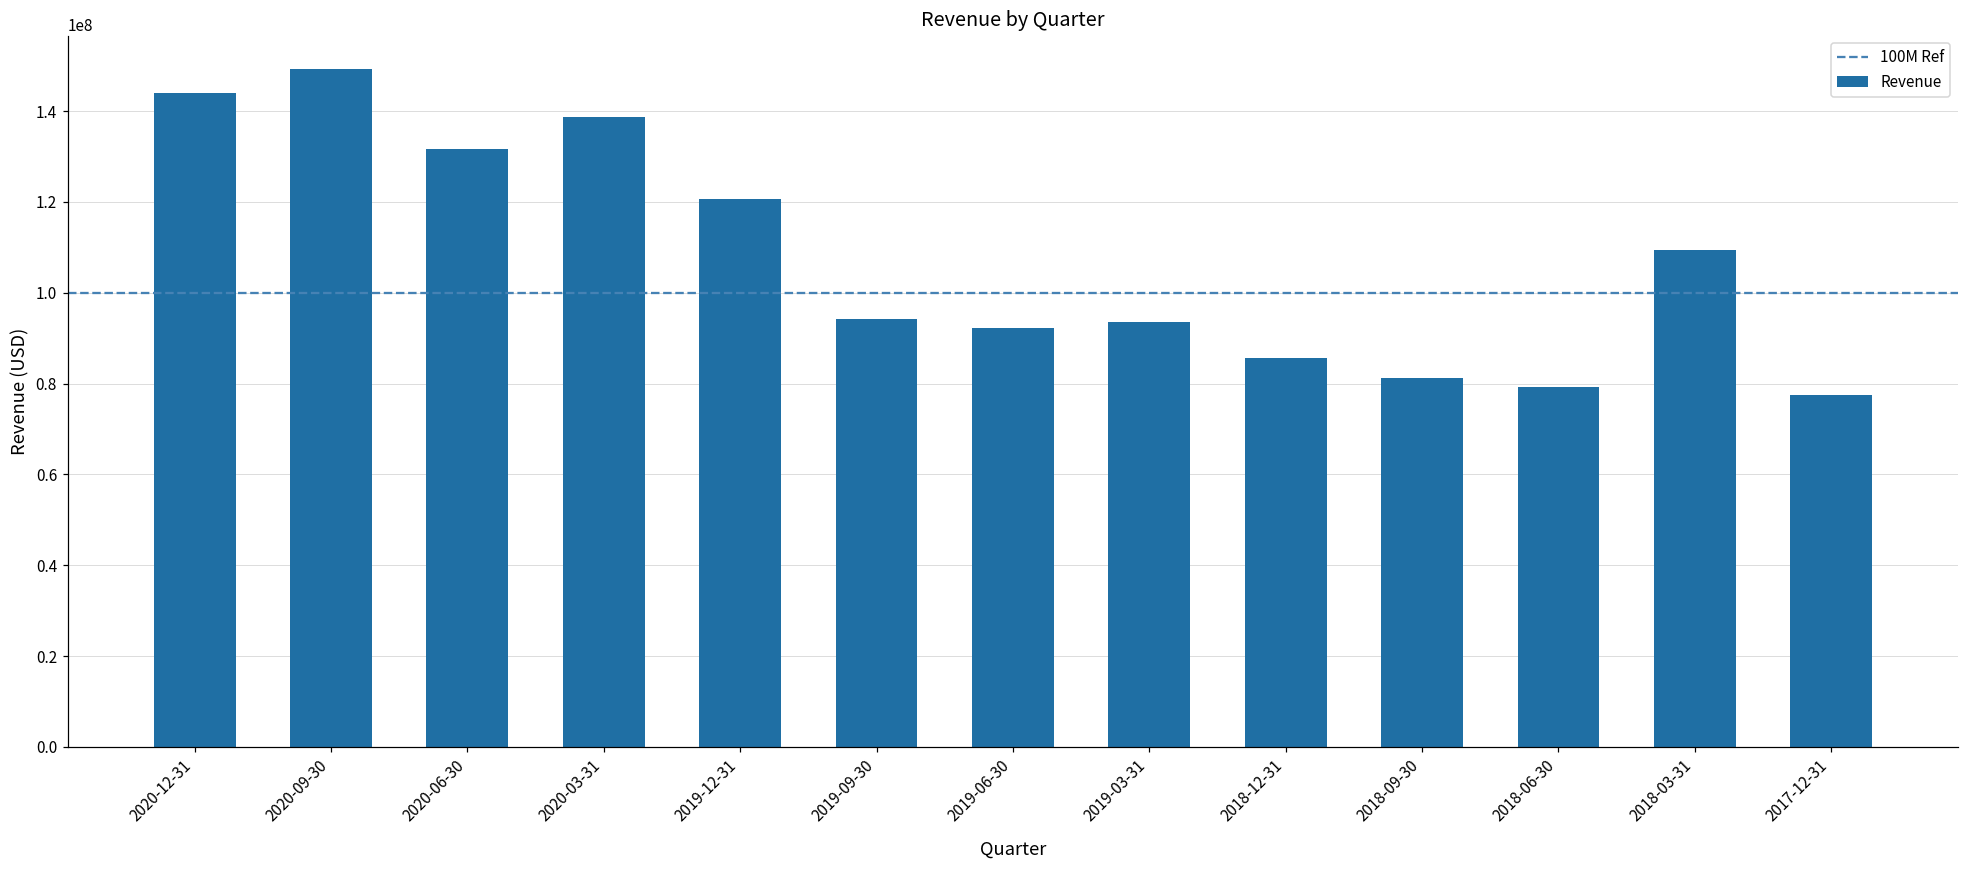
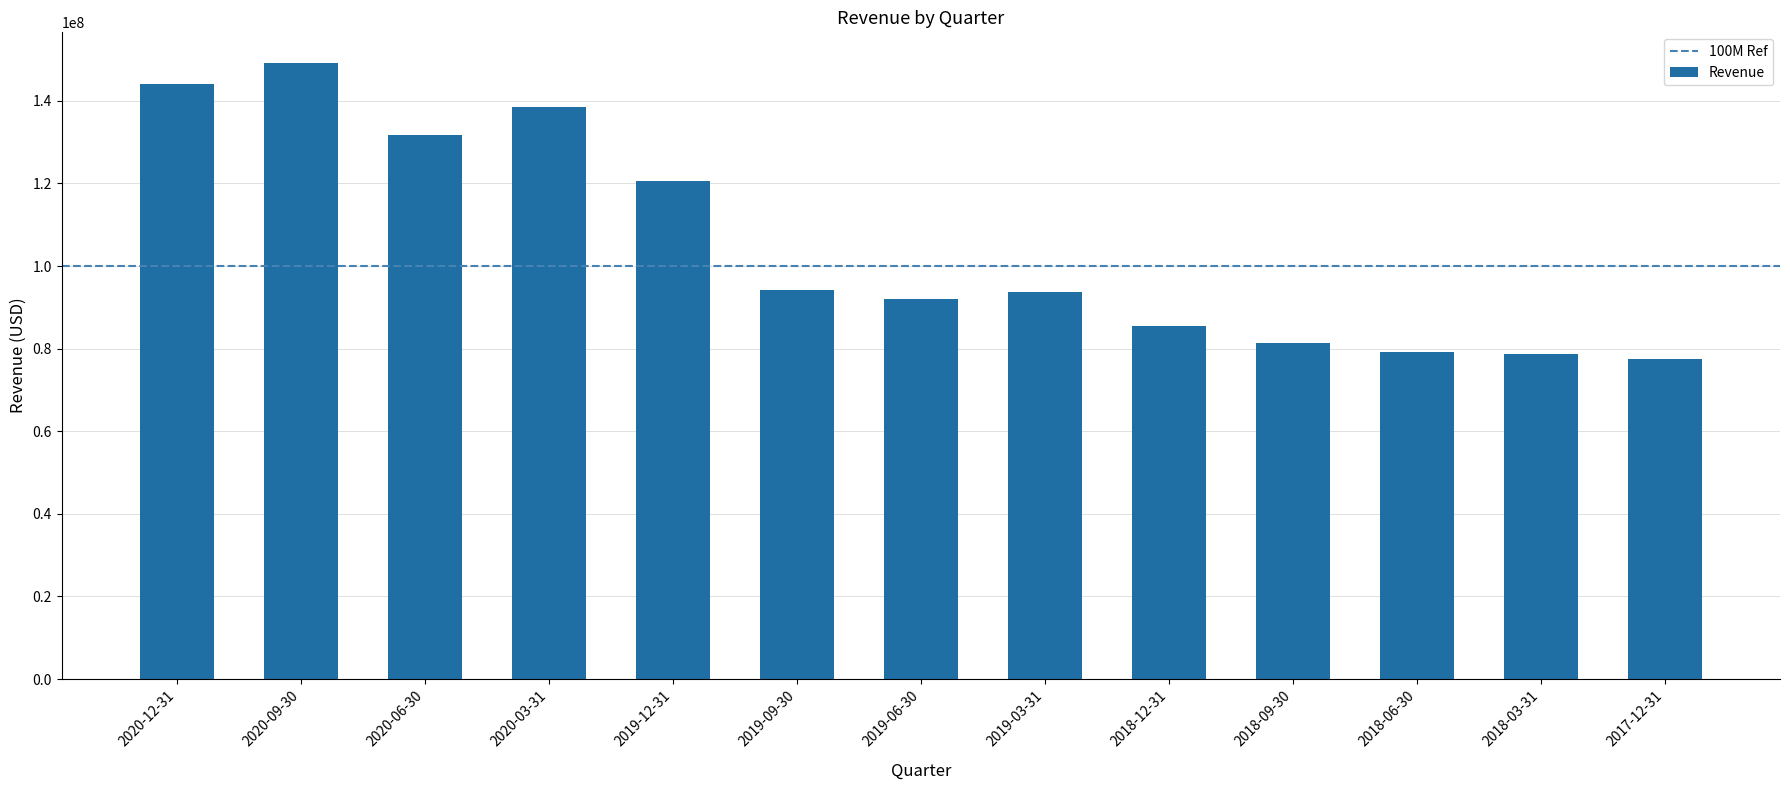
2018-03-31: 109000000 -> 79000000
